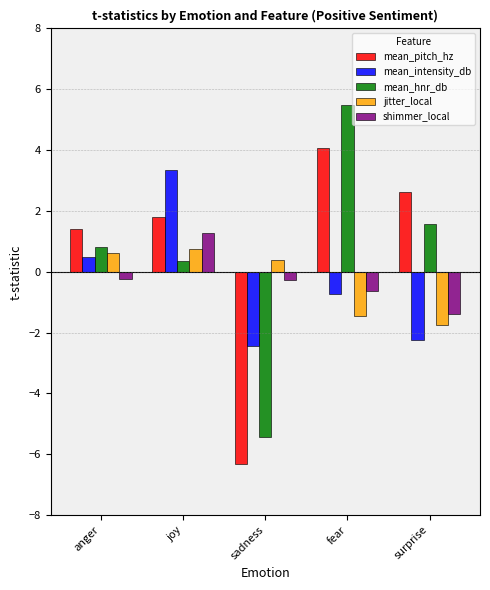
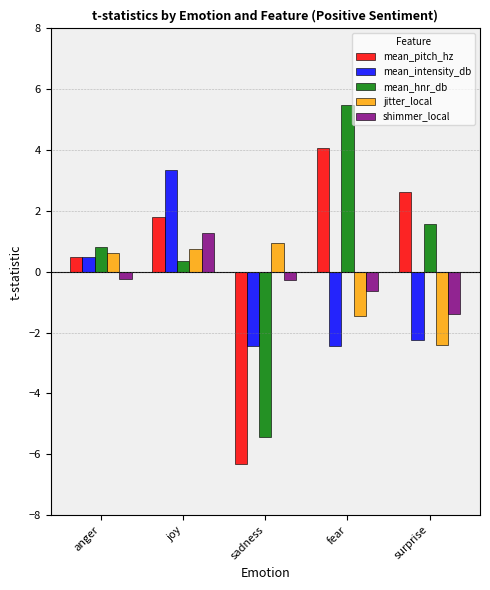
mean_pitch_hz, anger: 1.4 -> 0.5
jitter_local, sadness: 0.4 -> 1.0
mean_intensity_db, fear: -0.7 -> -2.4
jitter_local, surprise: -1.7 -> -2.4
